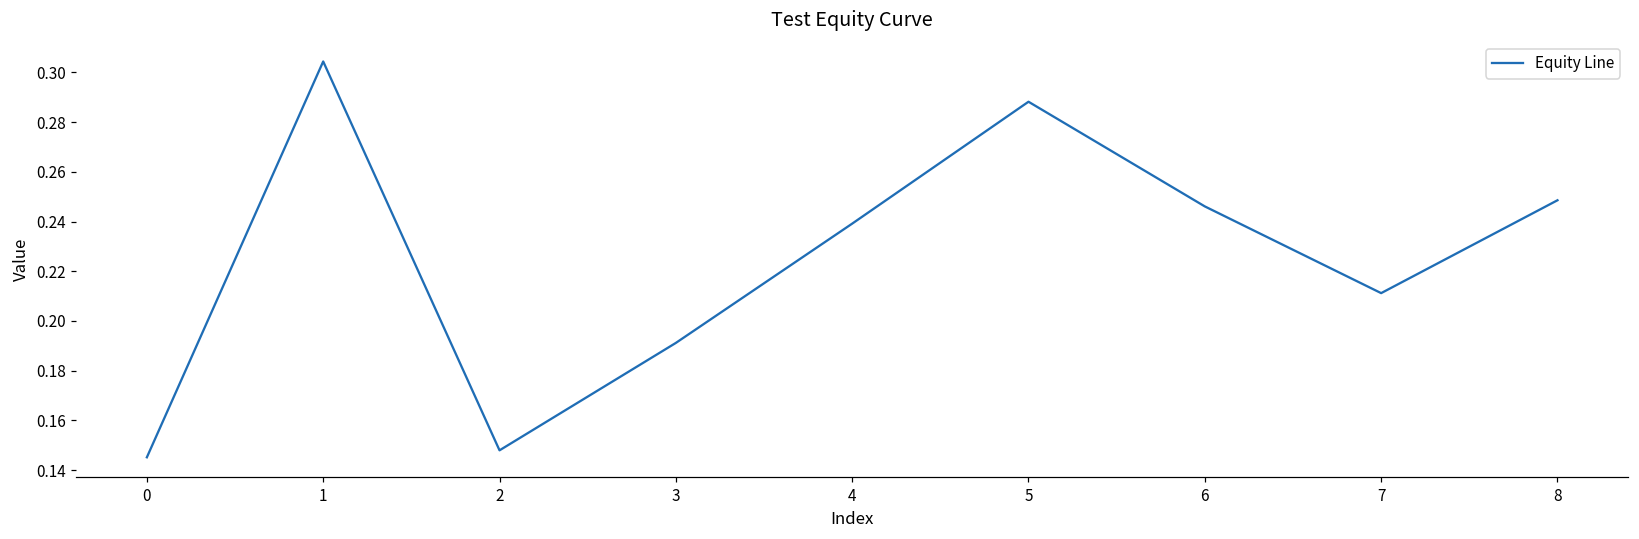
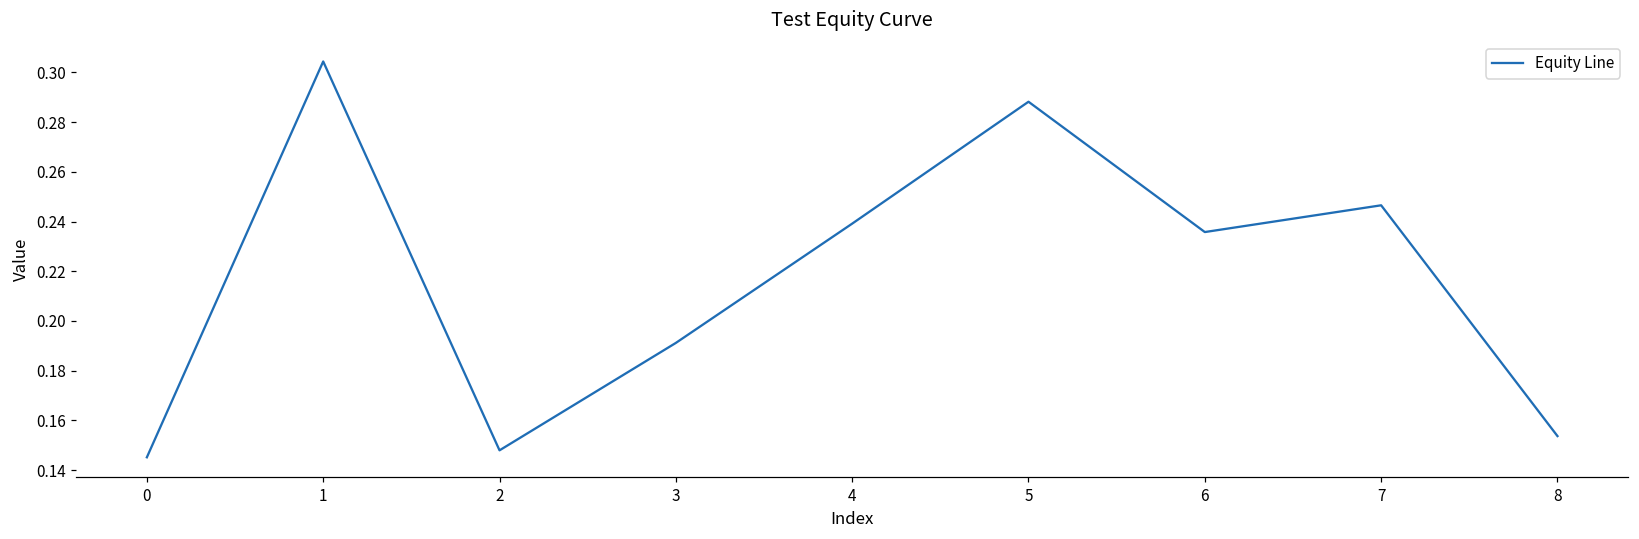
6: 0.246 -> 0.236
7: 0.211 -> 0.247
8: 0.249 -> 0.154
